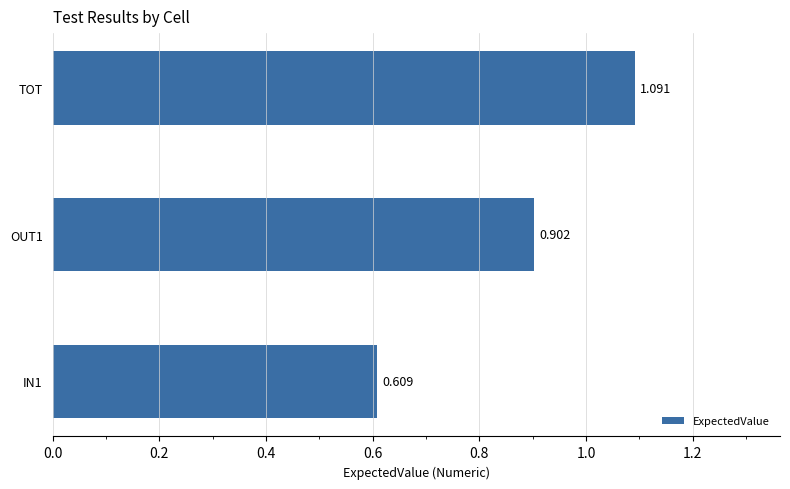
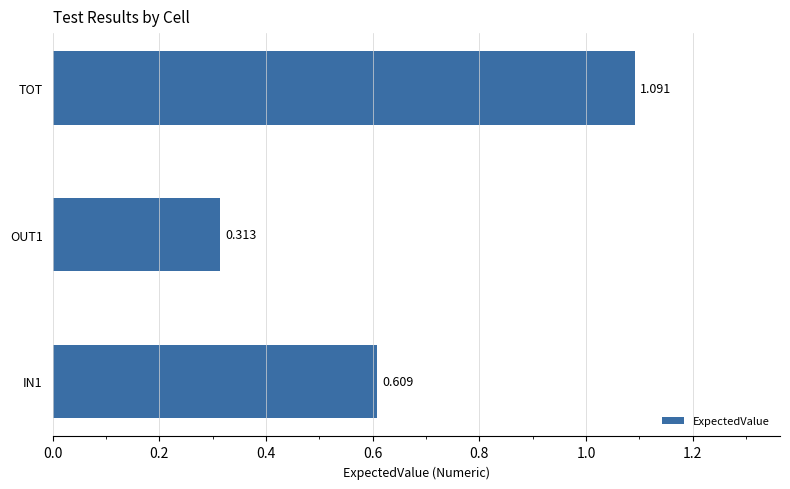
OUT1: 0.902 -> 0.313
